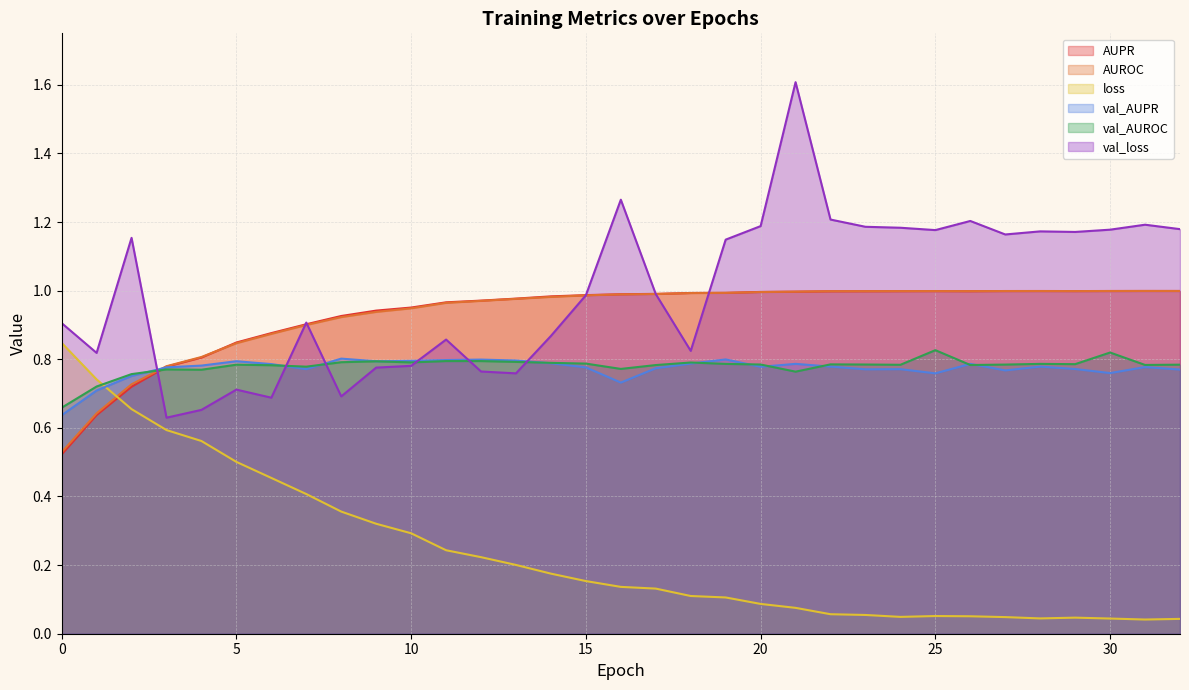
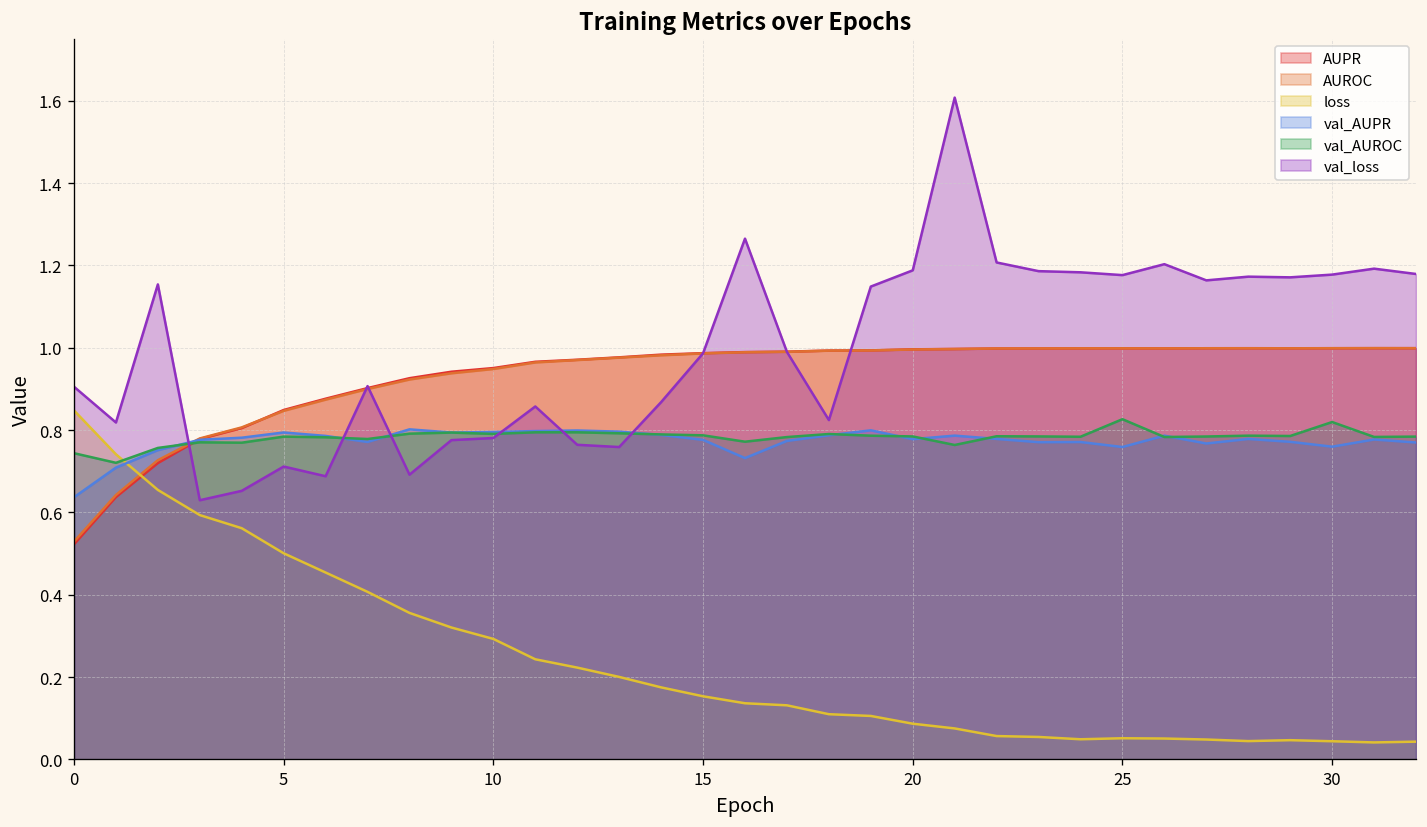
val_AUROC, 0: 0.66 -> 0.74
